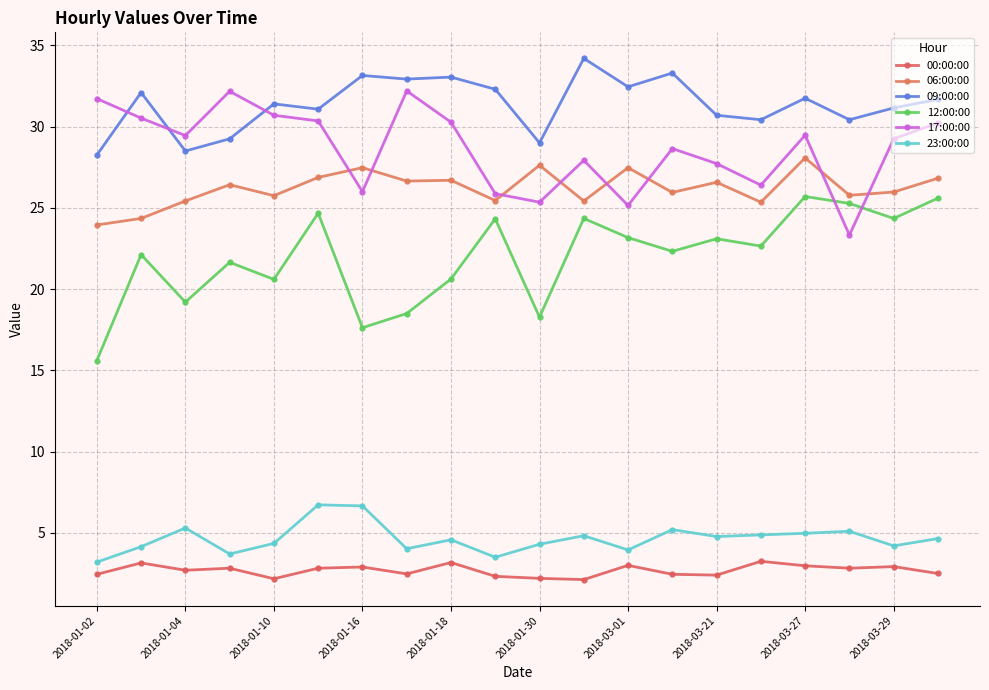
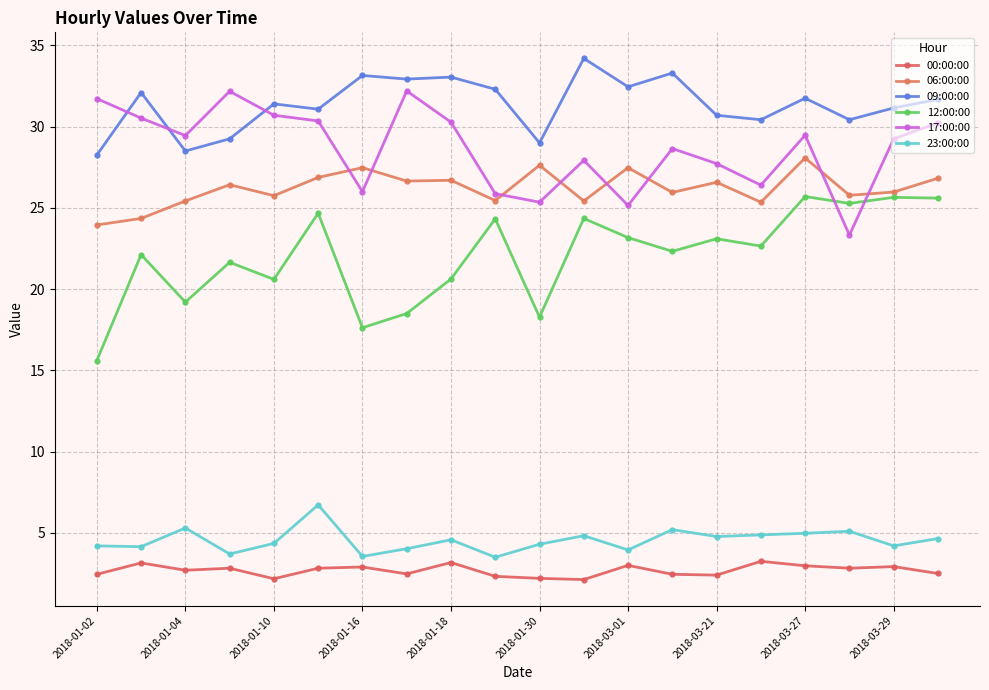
23:00:00, 2018-01-02: 3.2 -> 4.2
23:00:00, 2018-01-16: 6.7 -> 3.6
12:00:00, 2018-03-29: 24.4 -> 25.7
